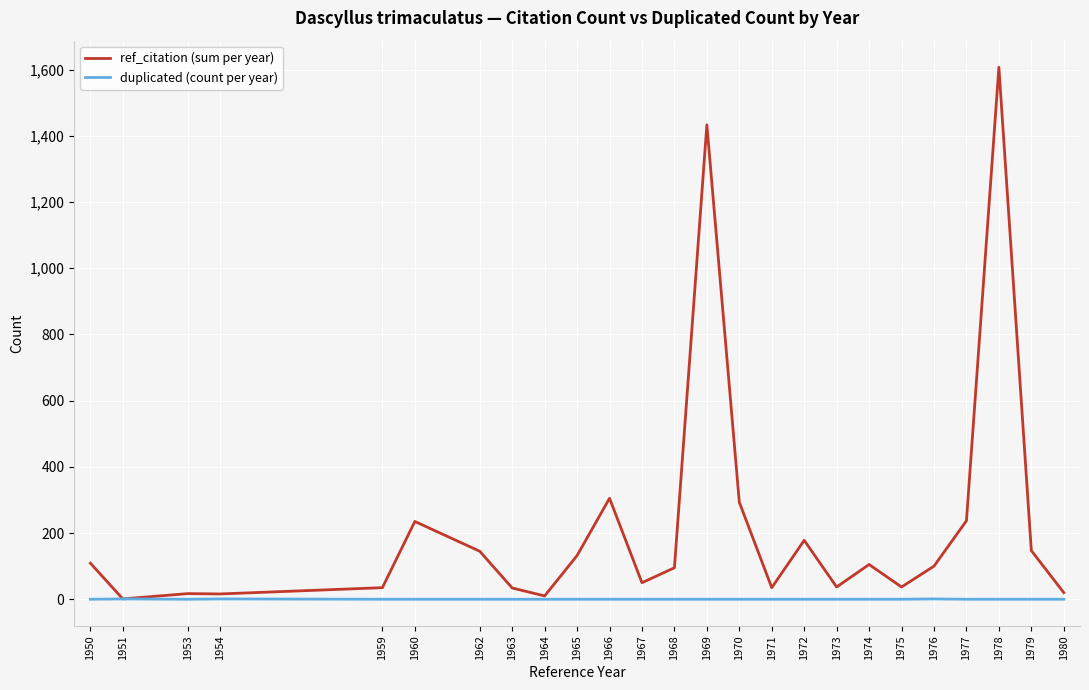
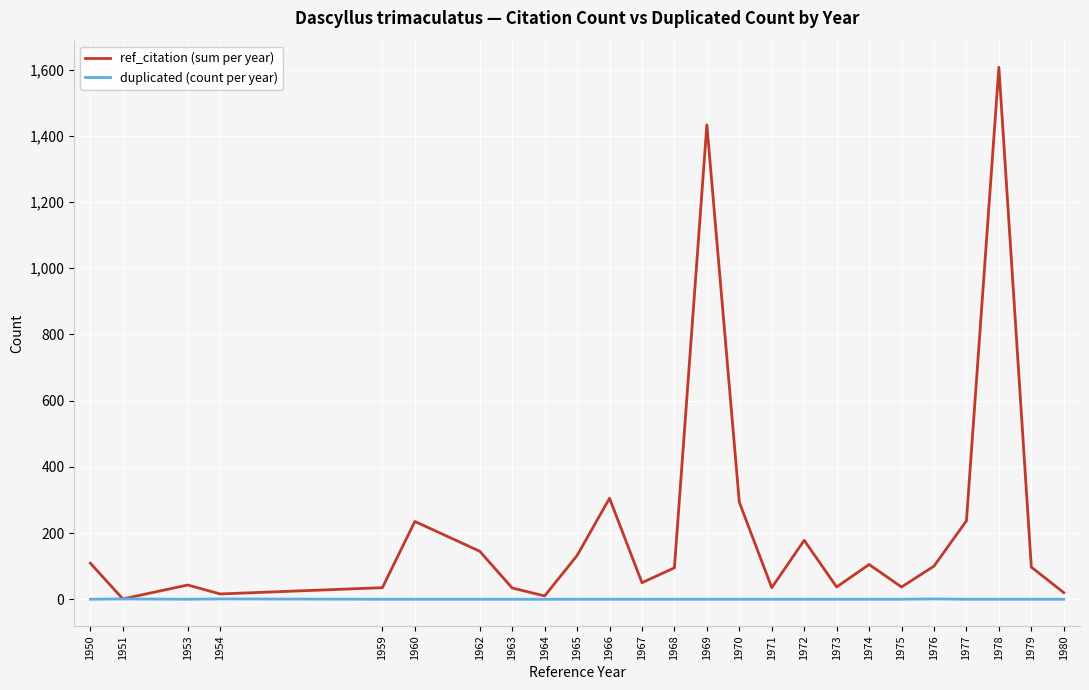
ref_citation (sum per year), 1953: 20 -> 40
ref_citation (sum per year), 1979: 150 -> 100
